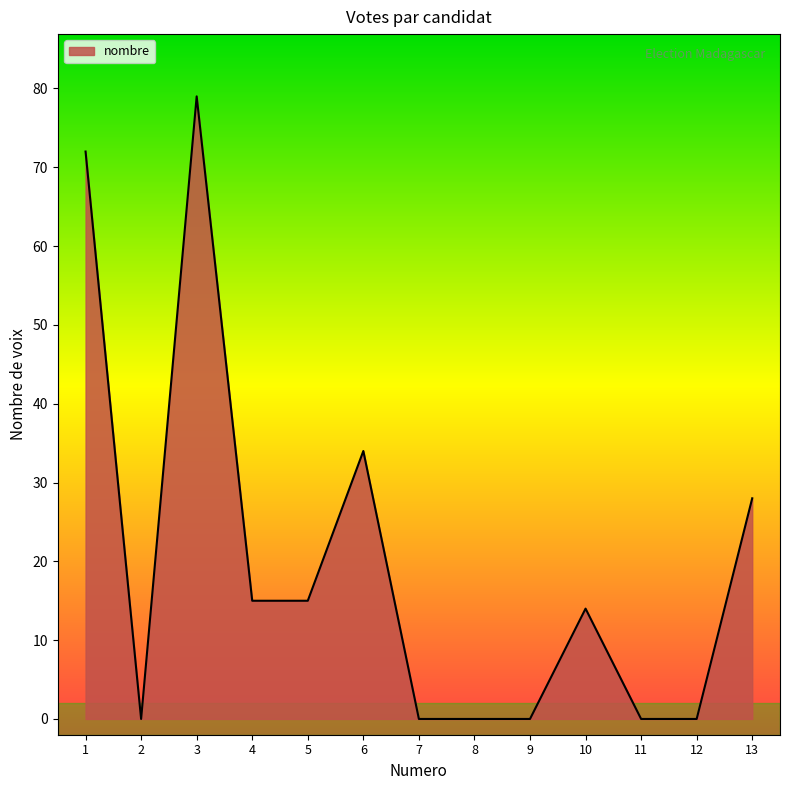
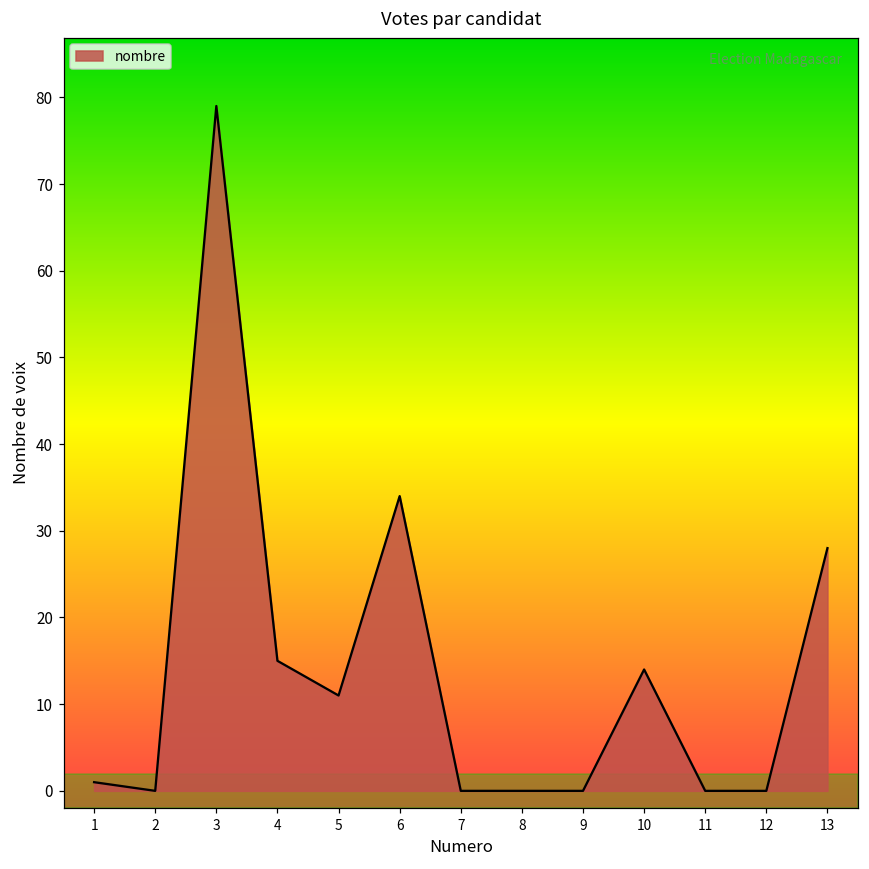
1: 72 -> 1
5: 15 -> 11
